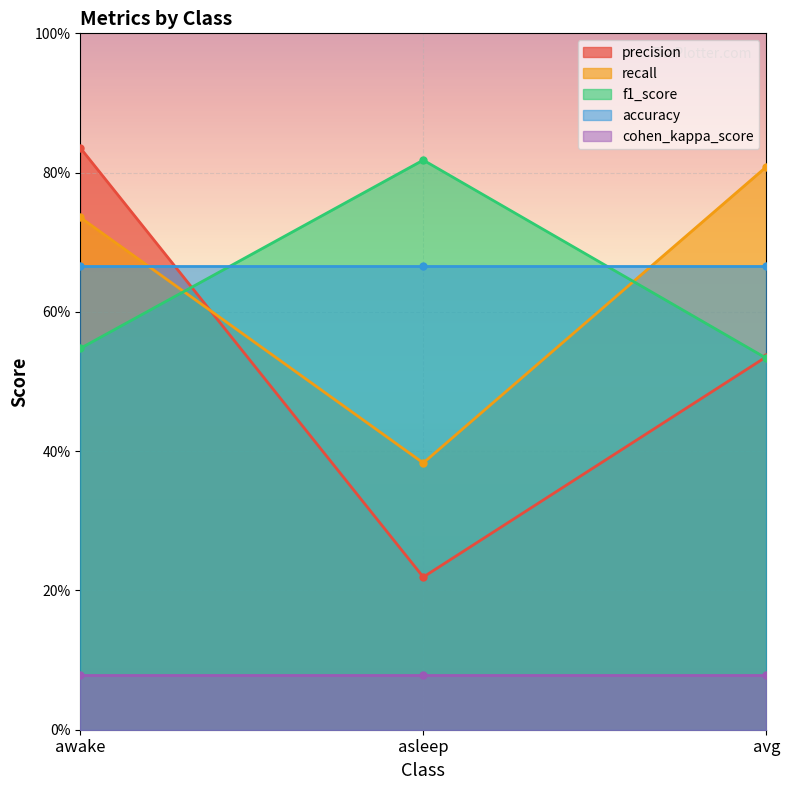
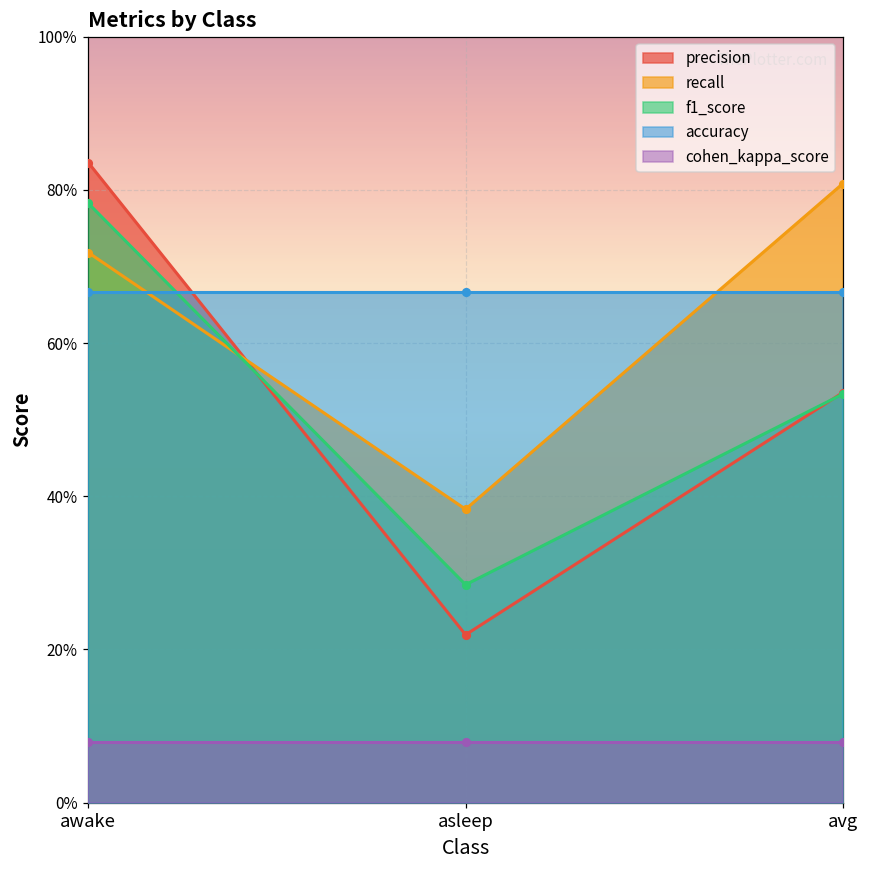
recall, awake: 74% -> 72%
f1_score, awake: 55% -> 78%
f1_score, asleep: 82% -> 28%
